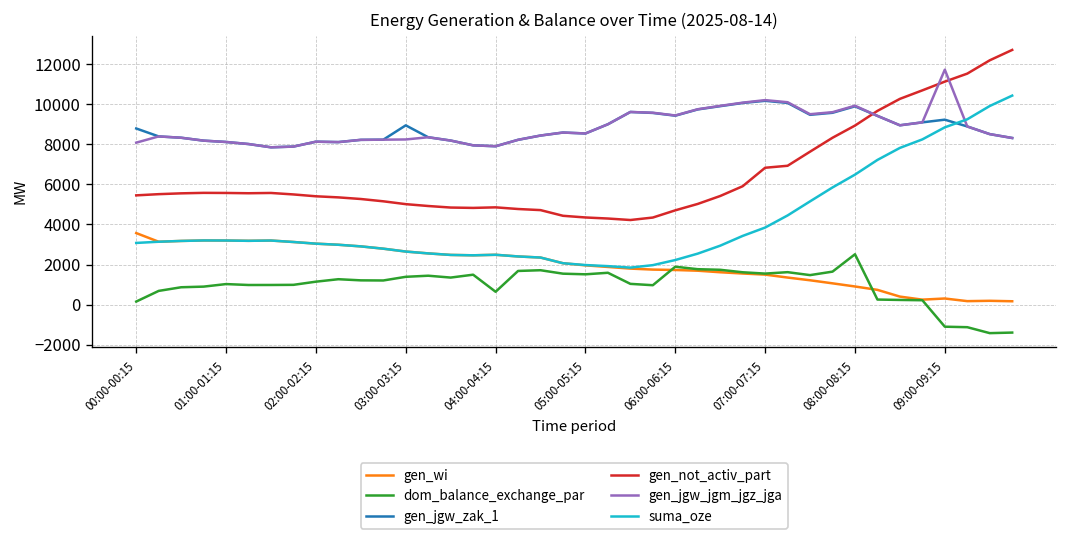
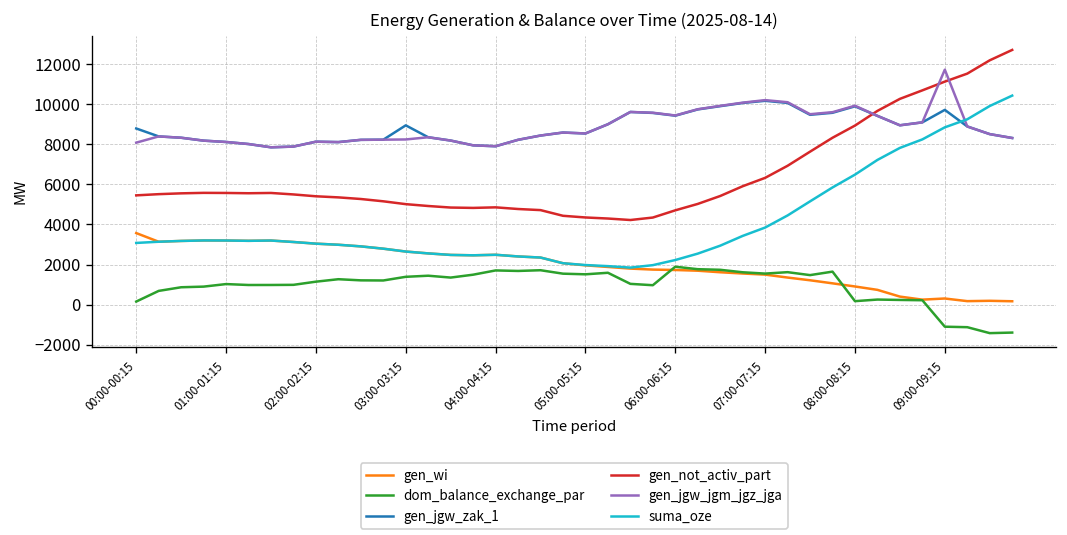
dom_balance_exchange_par, 04:00-04:15: 600 -> 1700
gen_not_activ_part, 07:00-07:15: 6800 -> 6300
dom_balance_exchange_par, 08:00-08:15: 2500 -> 200
gen_jgw_zak_1, 09:00-09:15: 9200 -> 9700
